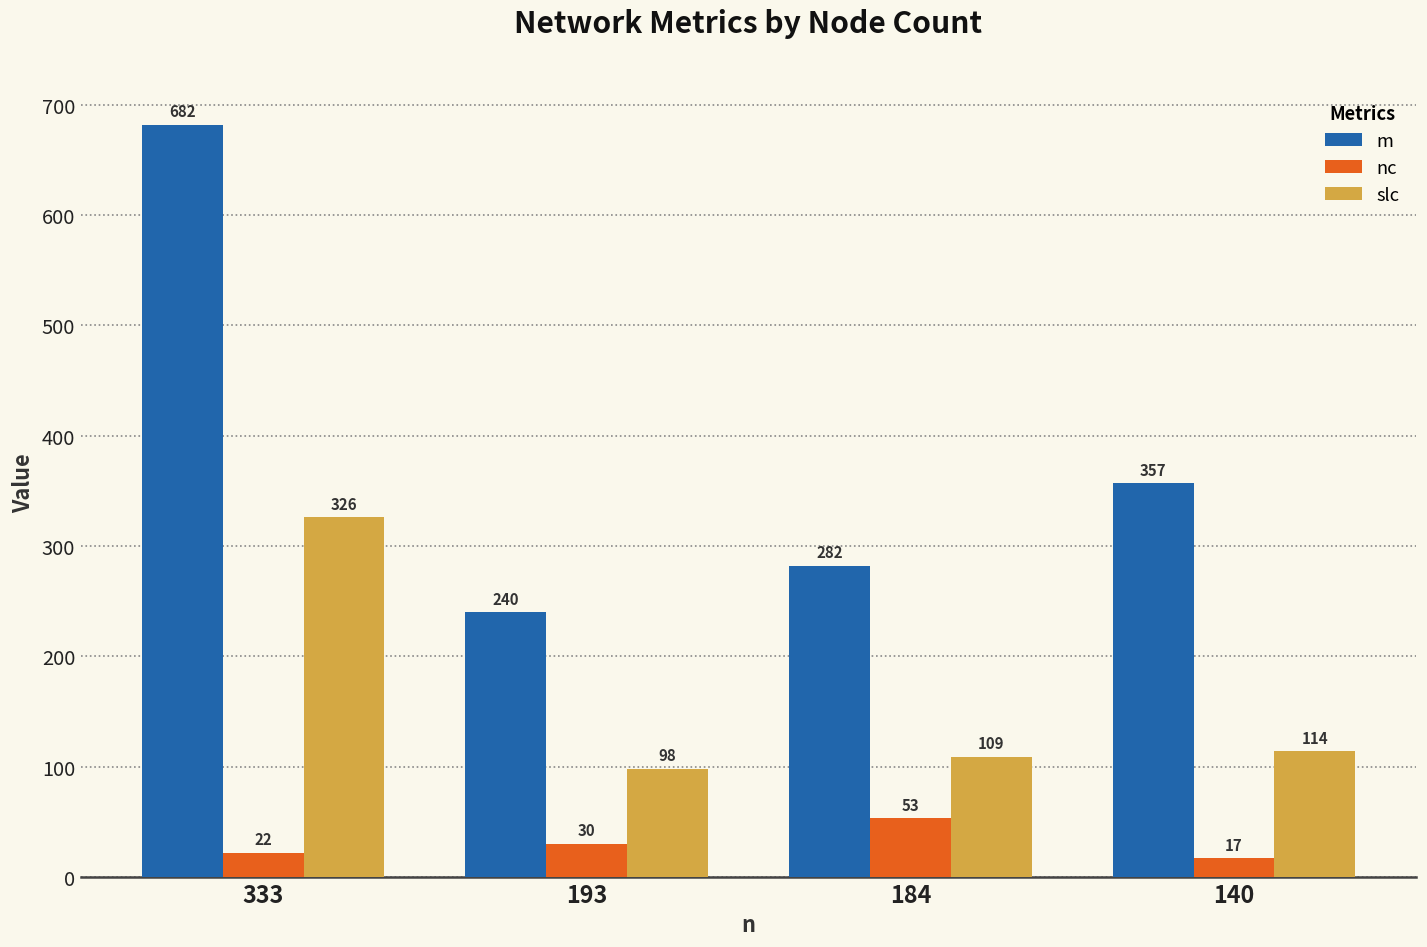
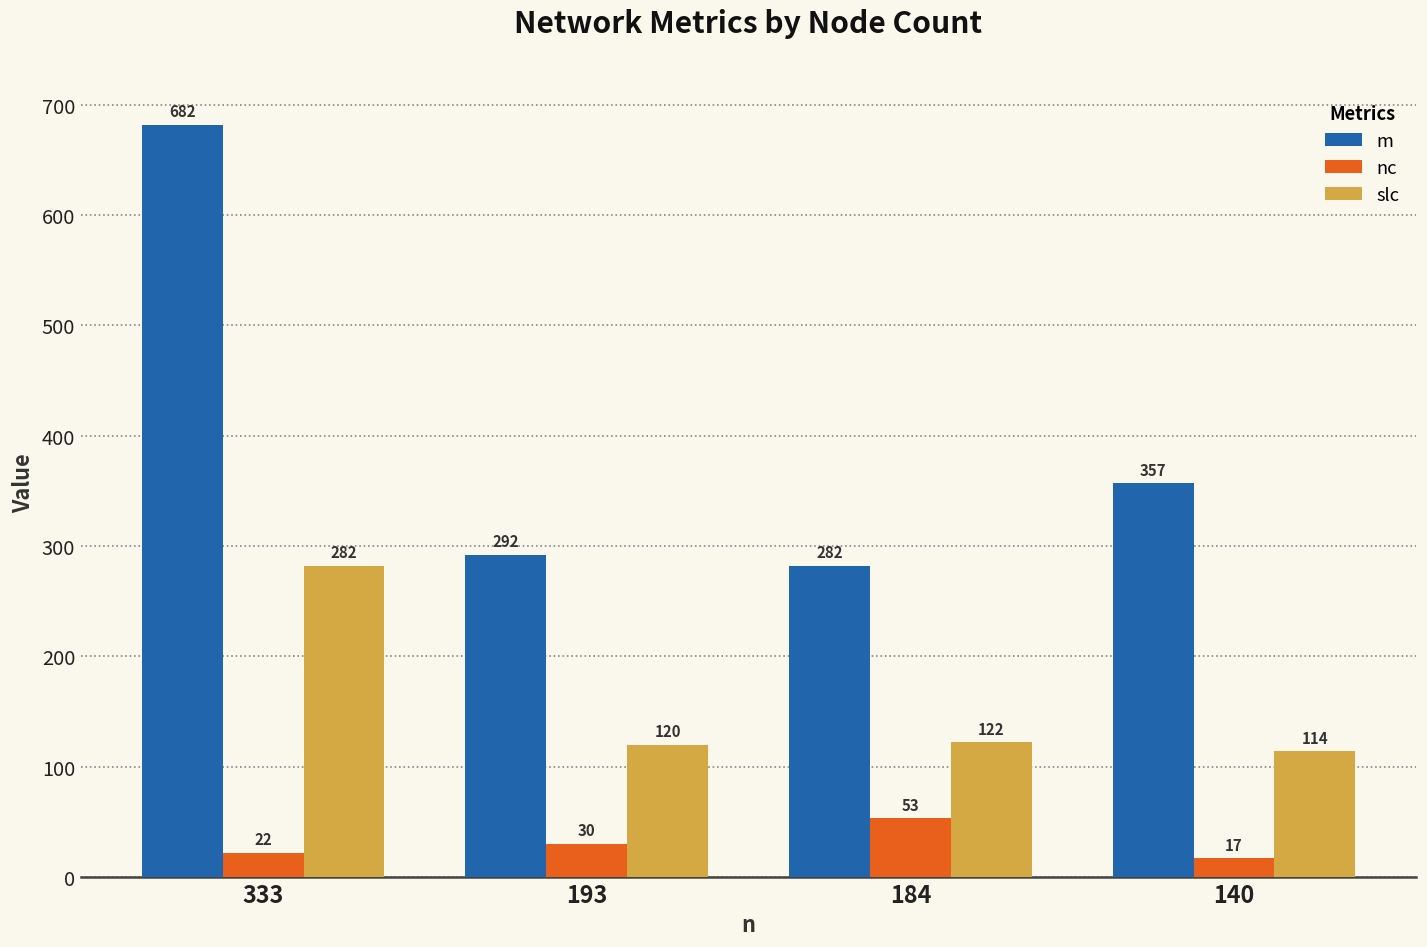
slc, 333: 326 -> 282
m, 193: 240 -> 292
slc, 193: 98 -> 120
slc, 184: 109 -> 122
